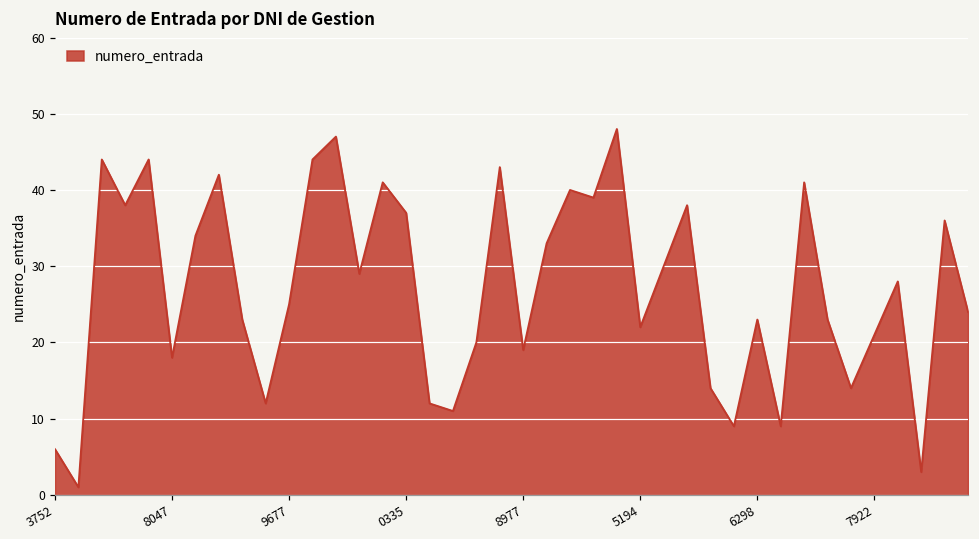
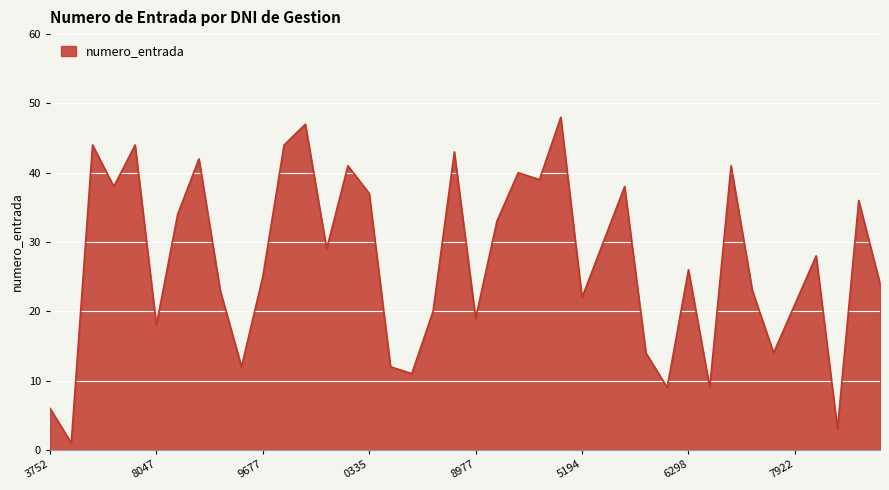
6298: 23 -> 26
